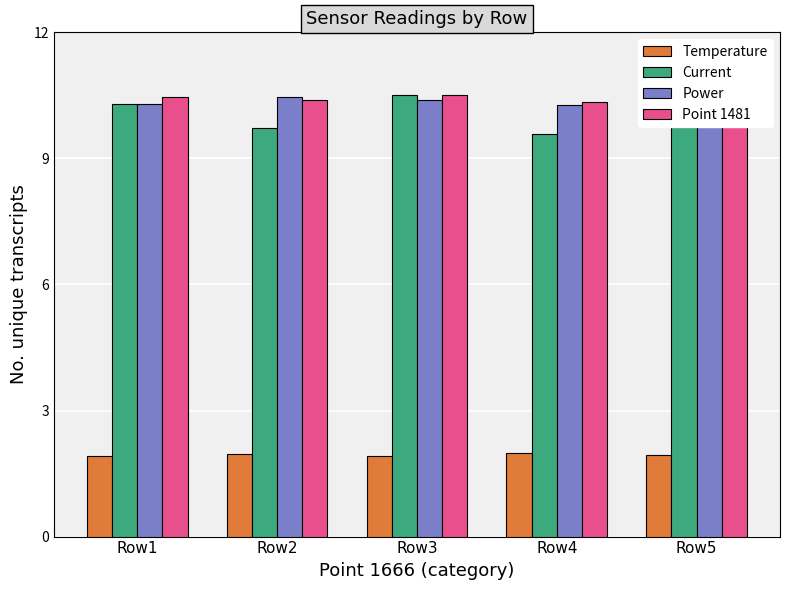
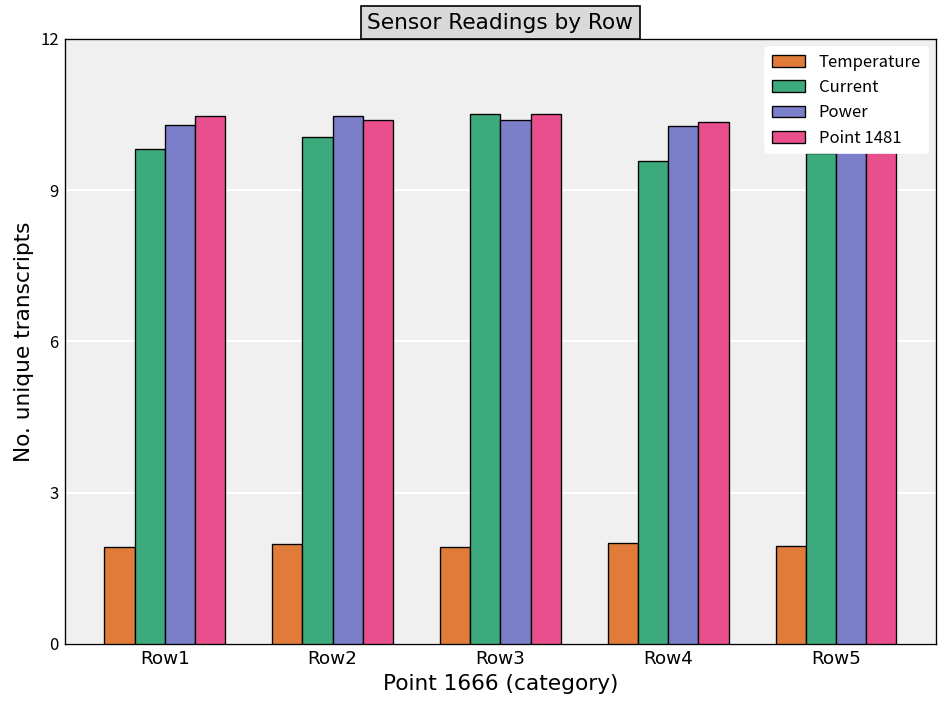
Current, Row1: 10.3 -> 9.8
Current, Row2: 9.7 -> 10.1
